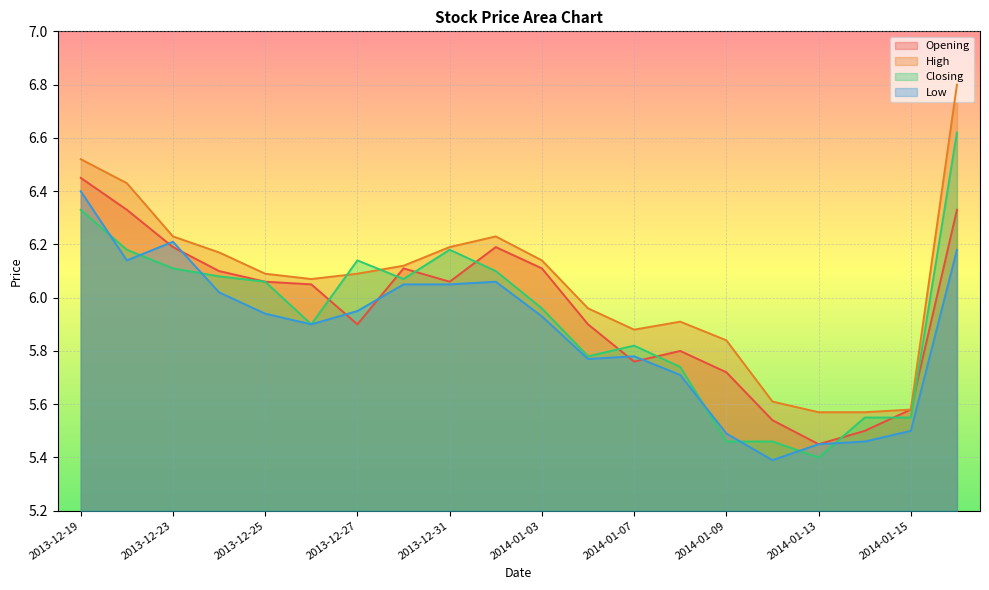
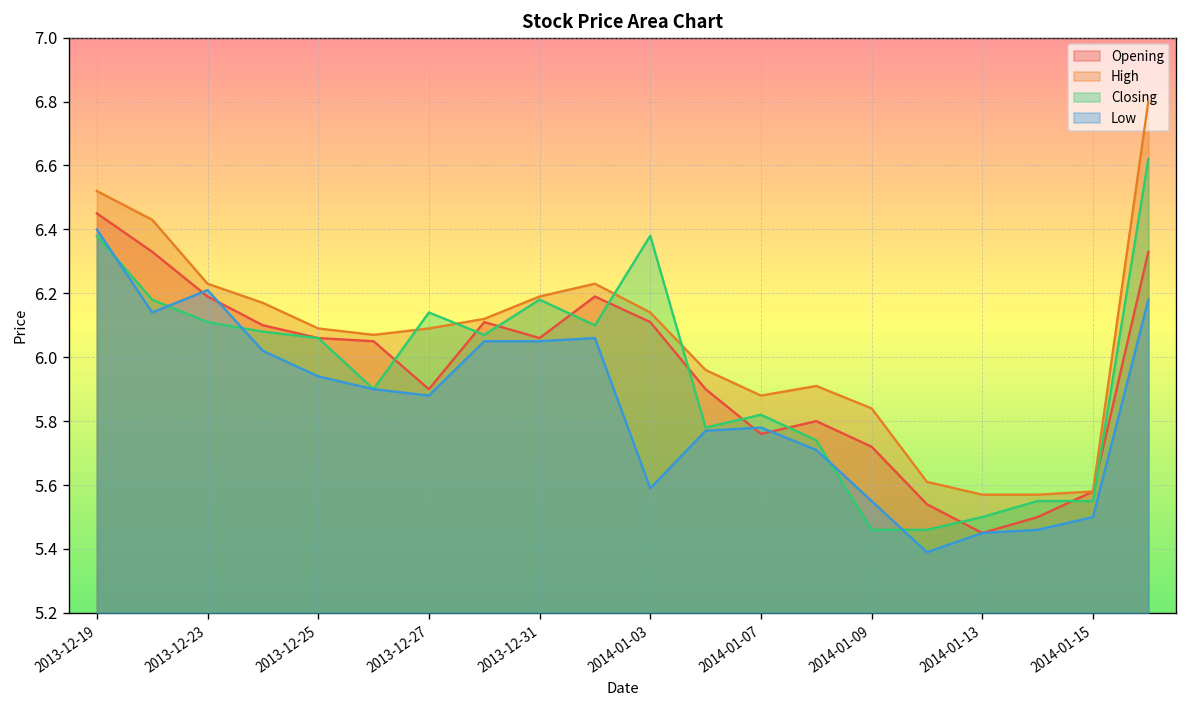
Closing, 2013-12-19: 6.33 -> 6.38
Low, 2013-12-27: 5.95 -> 5.88
Closing, 2014-01-03: 5.96 -> 6.38
Low, 2014-01-03: 5.93 -> 5.59
Low, 2014-01-09: 5.49 -> 5.55
Closing, 2014-01-13: 5.4 -> 5.5
